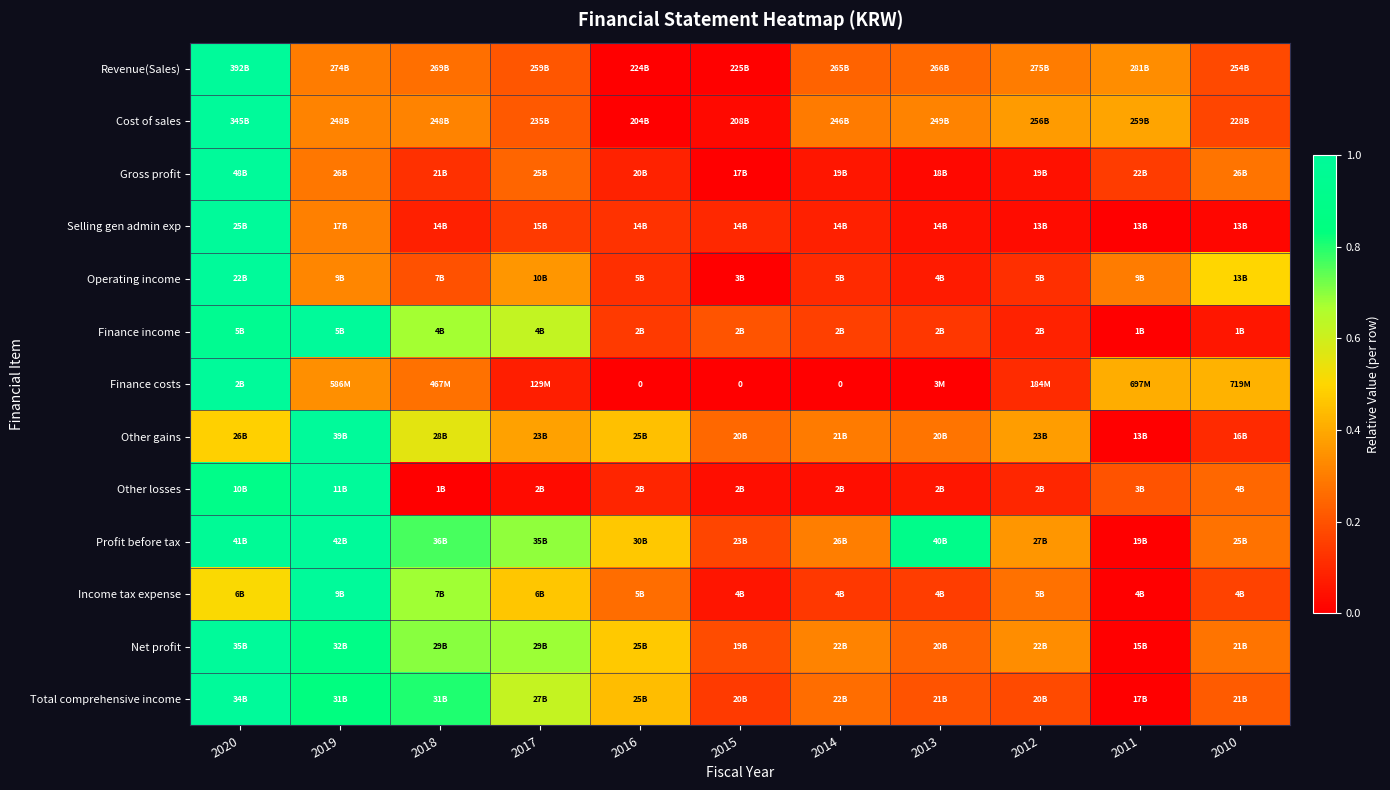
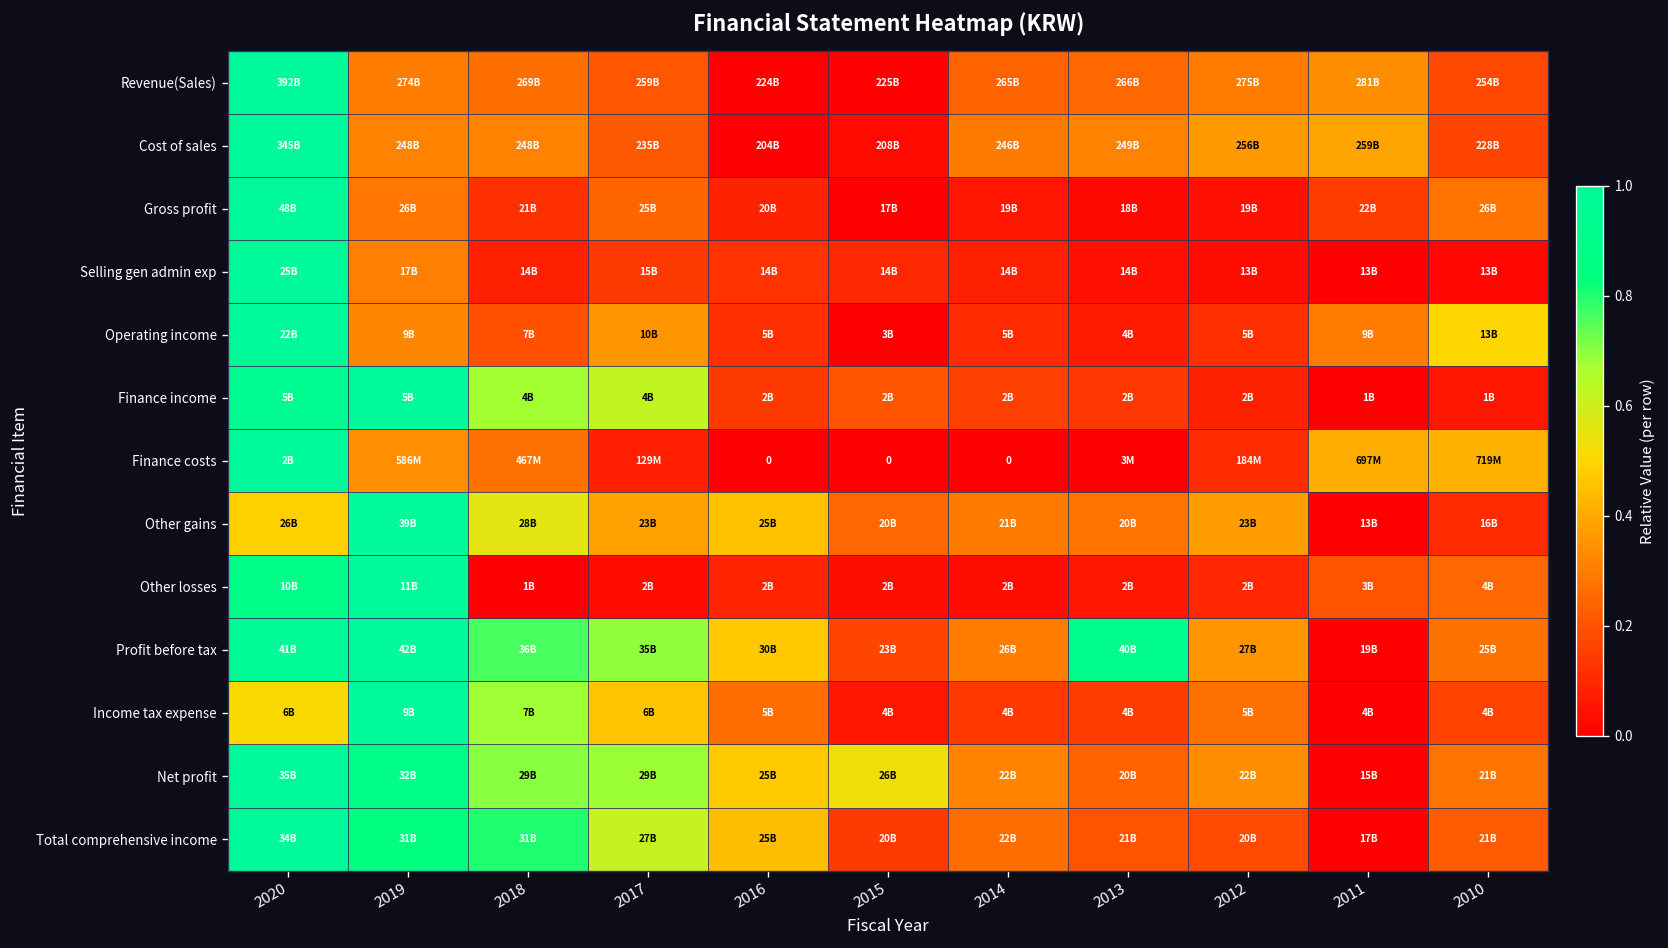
Net profit, 2015: 19B -> 26B
